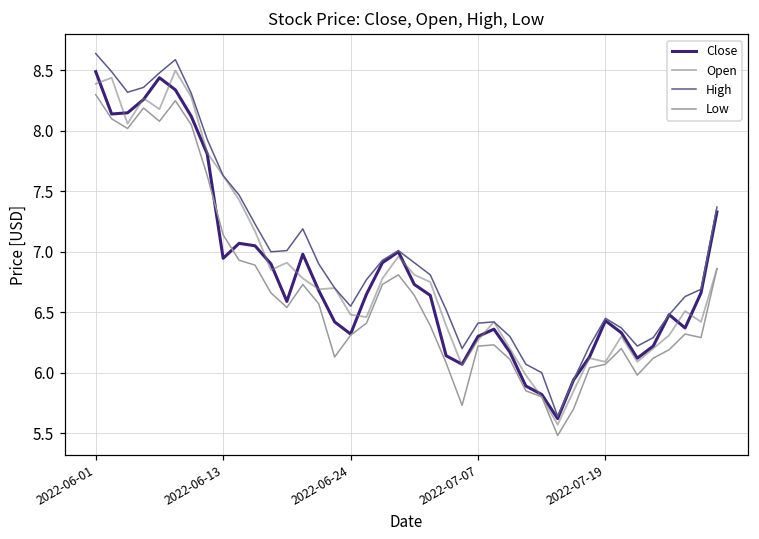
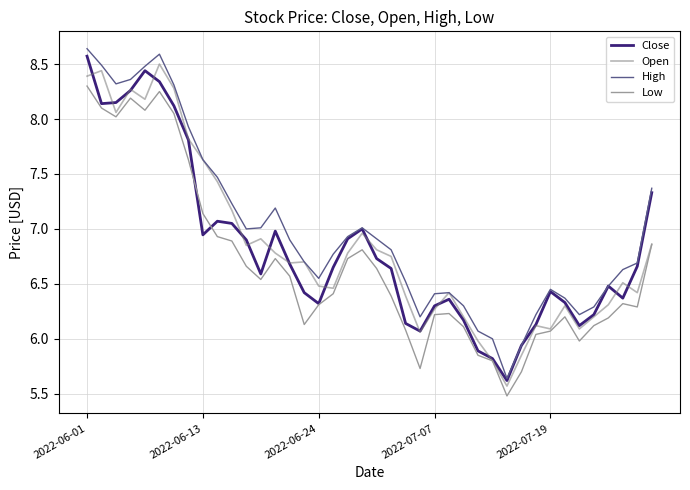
Close, 2022-06-01: 8.49 -> 8.57
